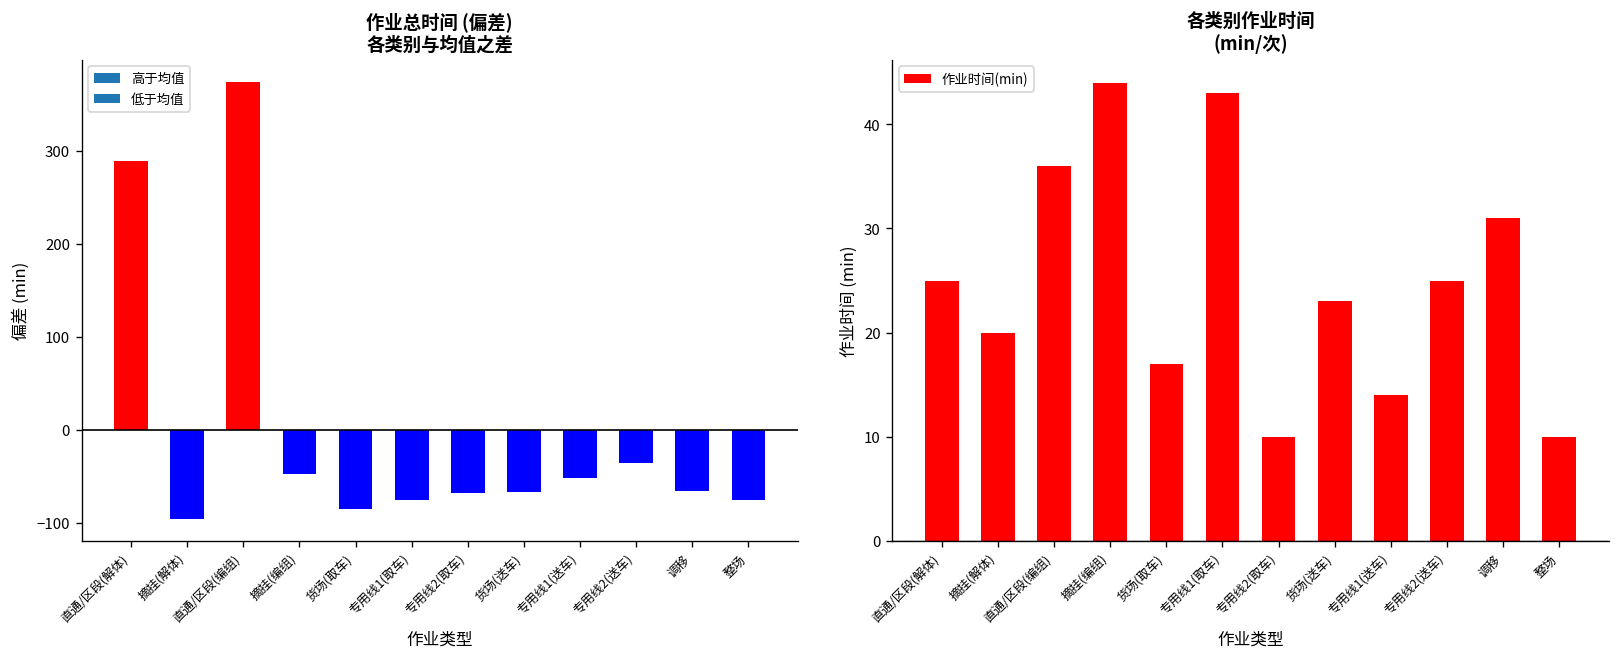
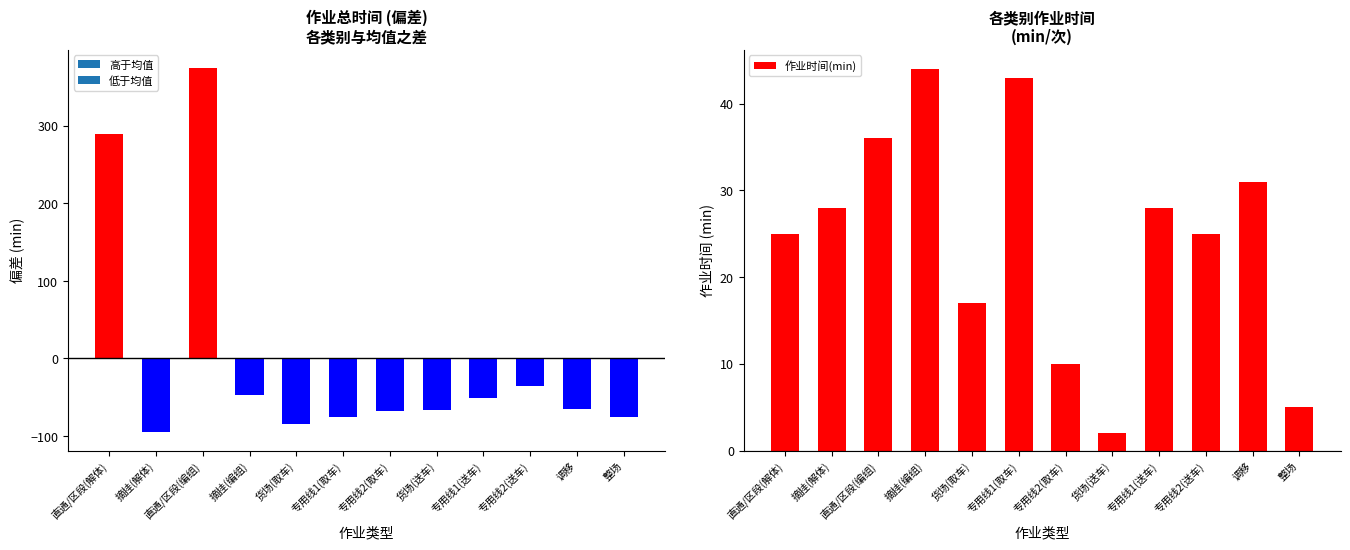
各类别作业时间 (min/次), 摘挂(解体): 20 -> 28
各类别作业时间 (min/次), 货场(送车): 23 -> 2
各类别作业时间 (min/次), 专用线1(送车): 14 -> 28
各类别作业时间 (min/次), 整场: 10 -> 5
